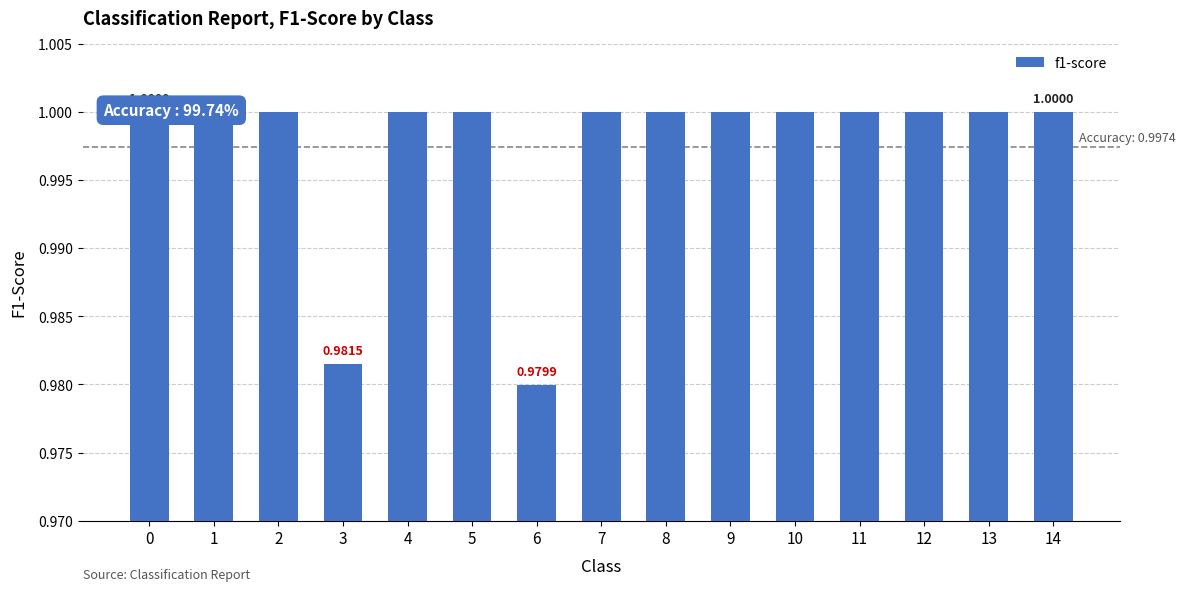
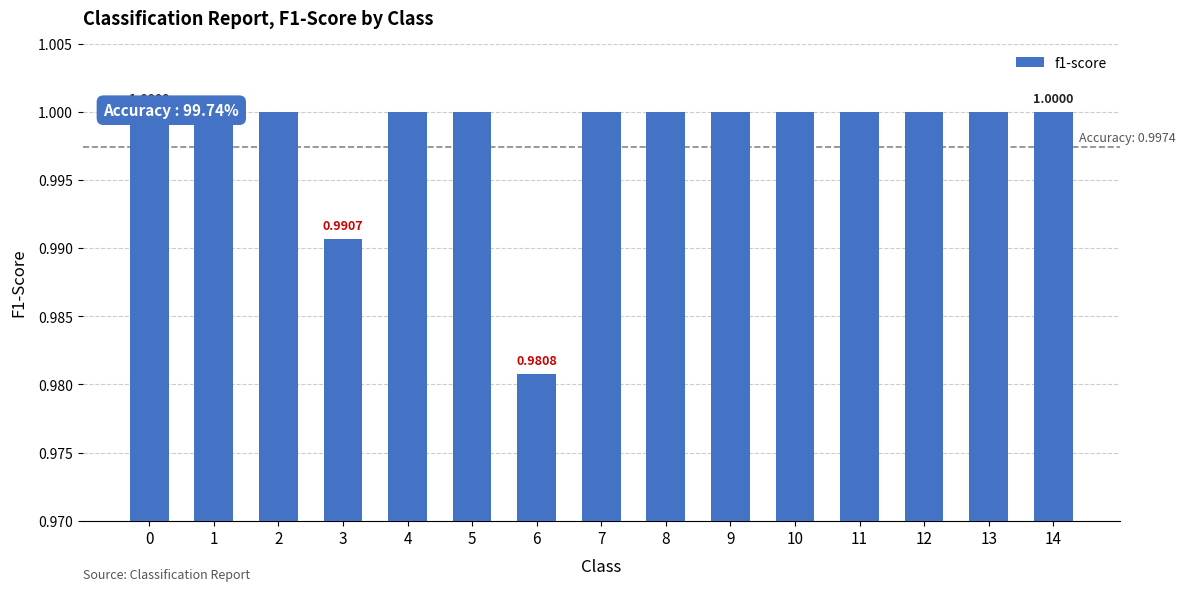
3: 0.9815 -> 0.9907
6: 0.9799 -> 0.9808
